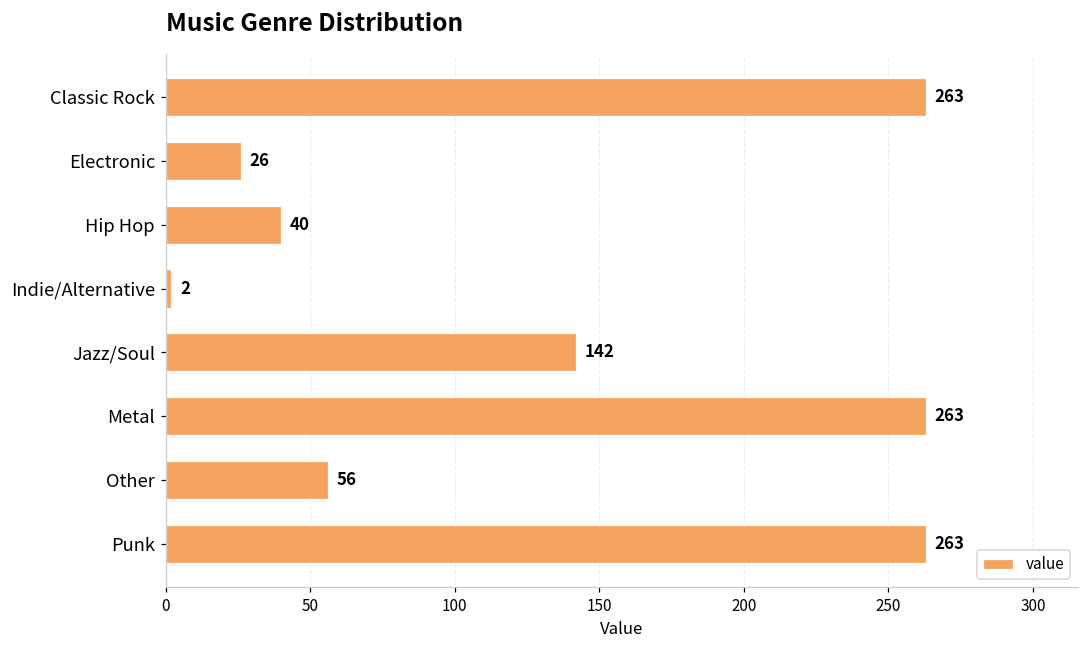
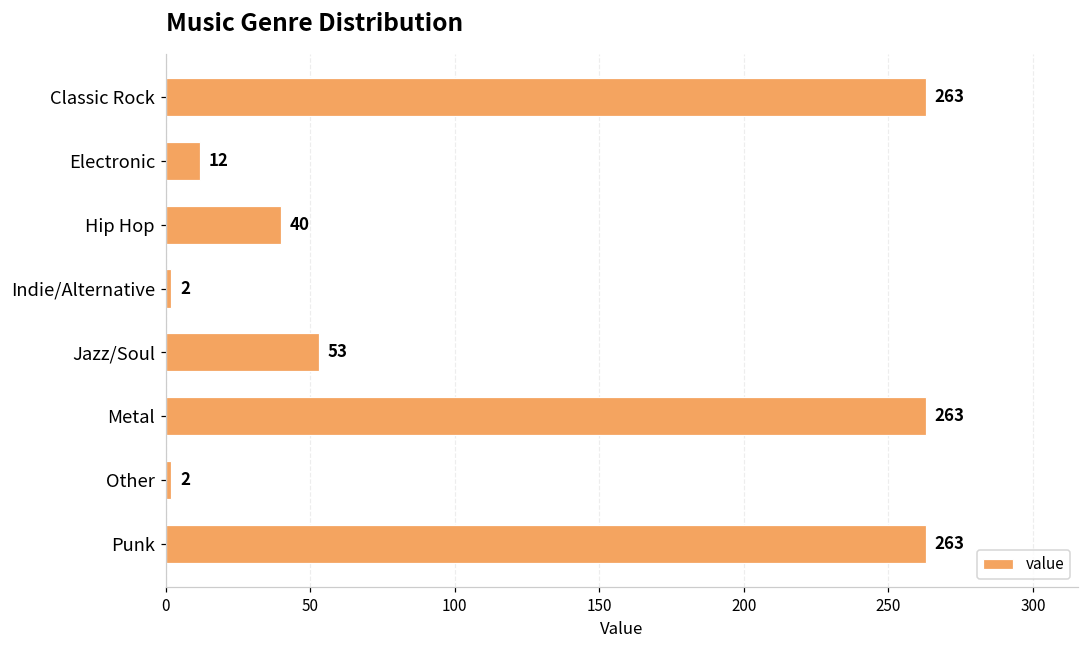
Electronic: 26 -> 12
Jazz/Soul: 142 -> 53
Other: 56 -> 2
